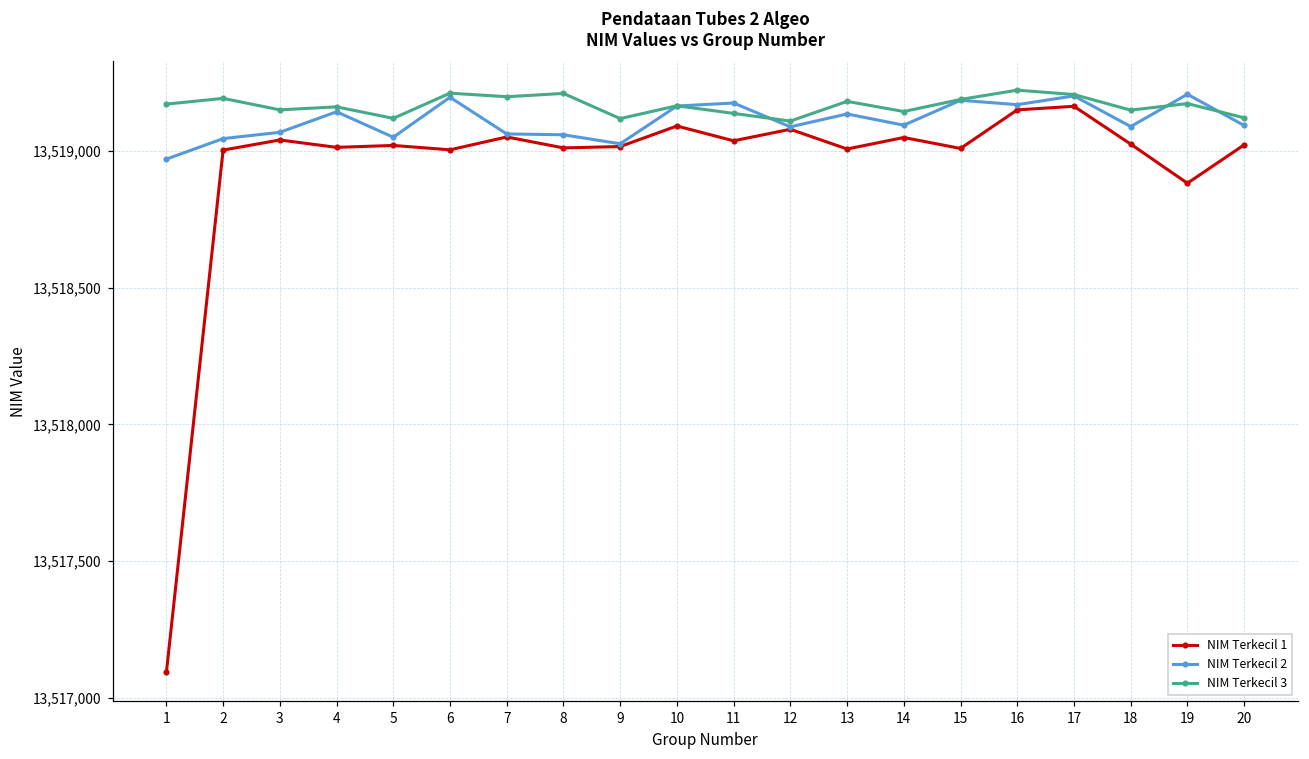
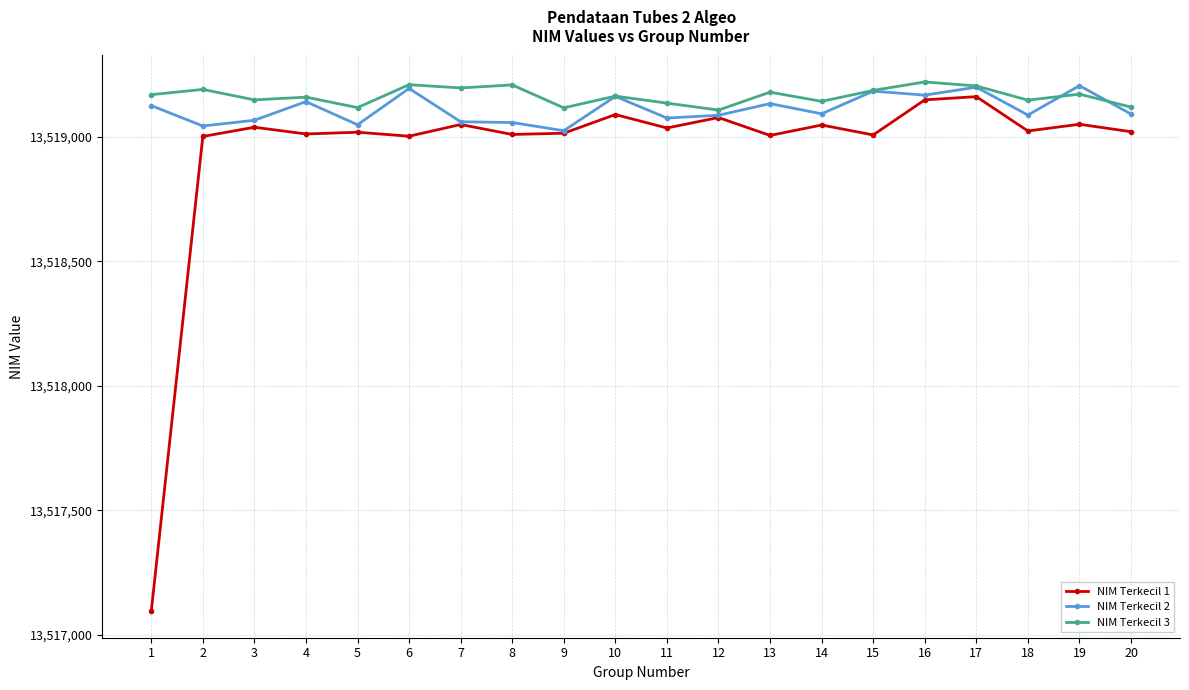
NIM Terkecil 2, 1: 13,518,970 -> 13,519,130
NIM Terkecil 2, 11: 13,519,170 -> 13,519,080
NIM Terkecil 1, 19: 13,518,880 -> 13,519,050
